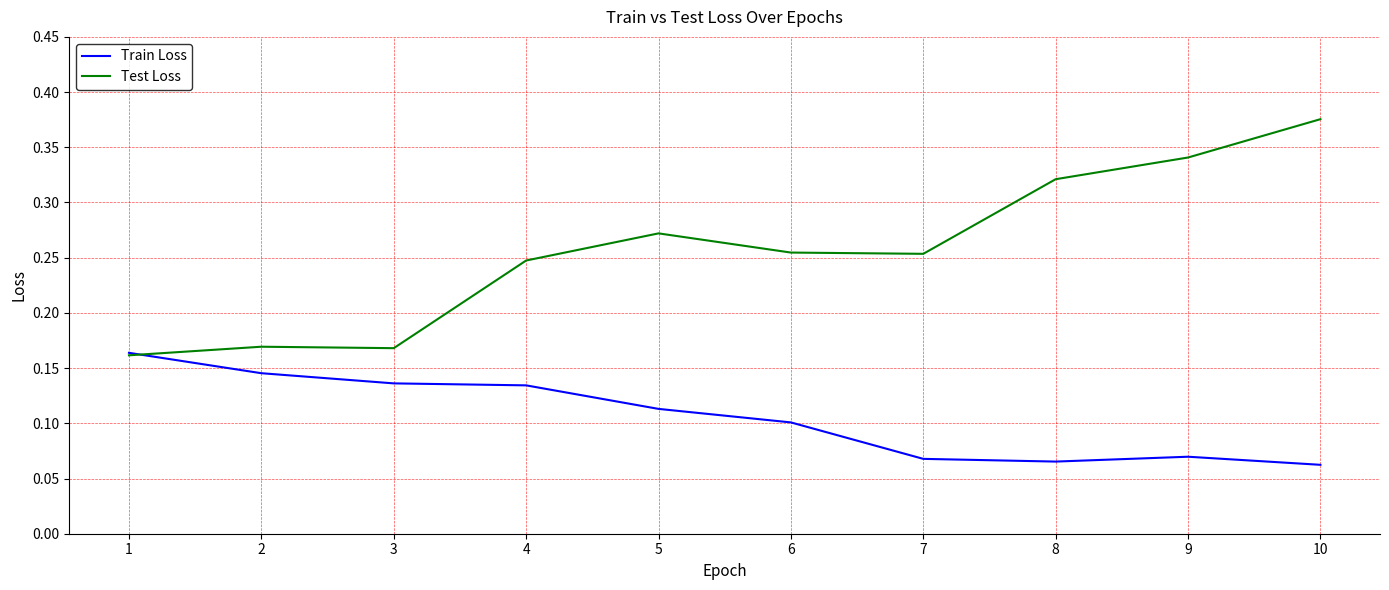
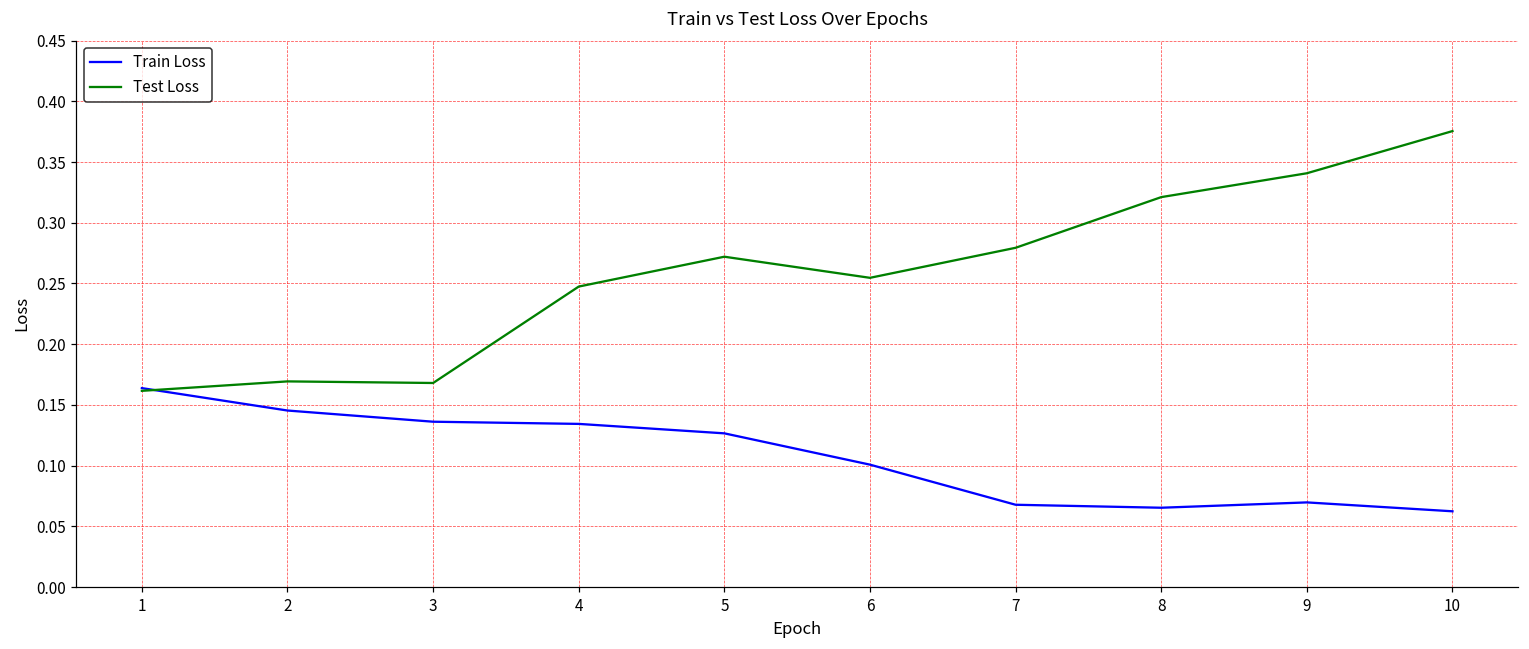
Train Loss, 5: 0.113 -> 0.127
Test Loss, 7: 0.254 -> 0.279
